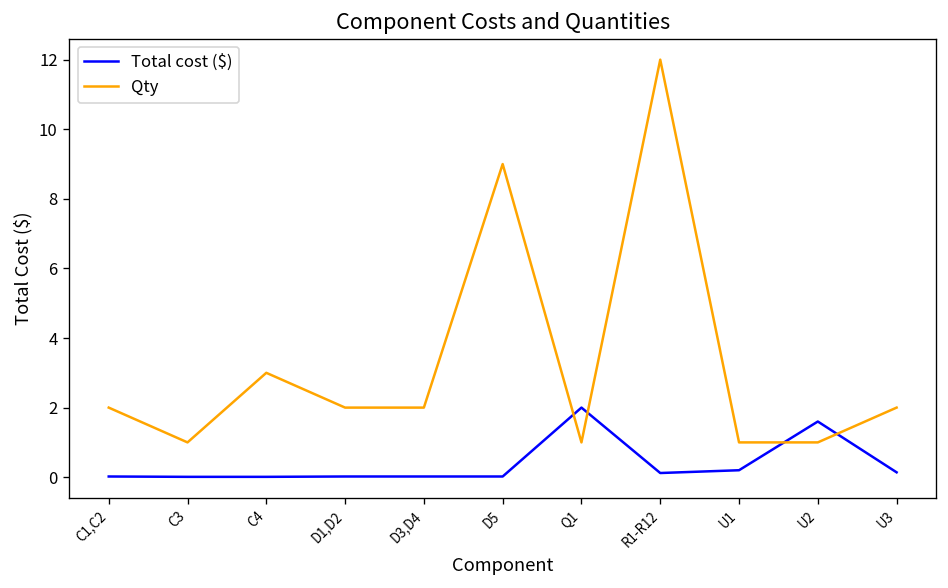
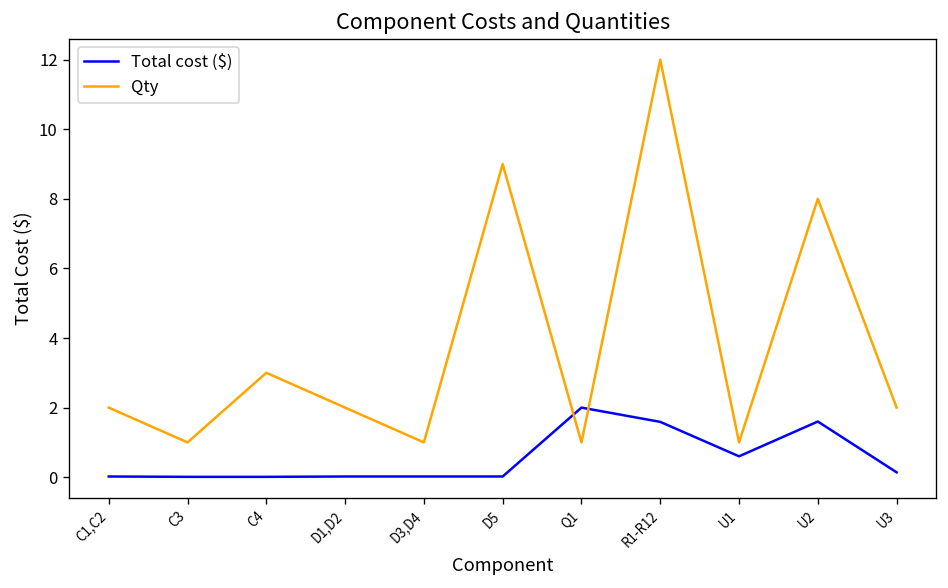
Qty, D3,D4: 2 -> 1
Total cost ($), R1-R12: 0.1 -> 1.6
Total cost ($), U1: 0.2 -> 0.6
Qty, U2: 1 -> 8
